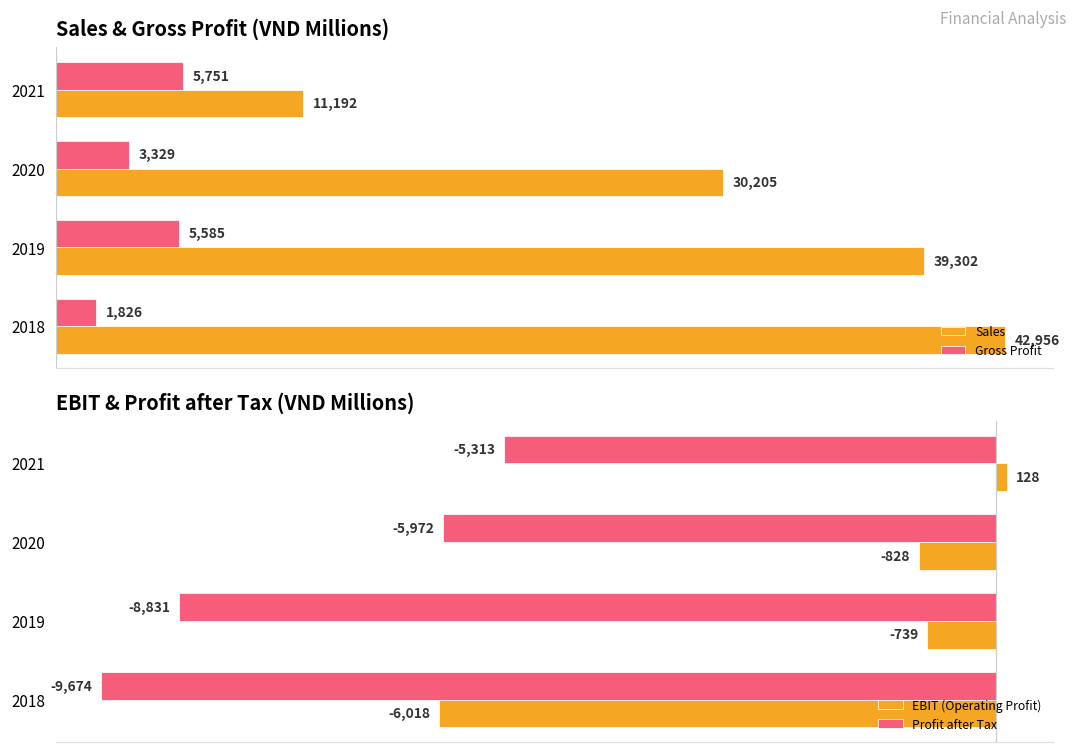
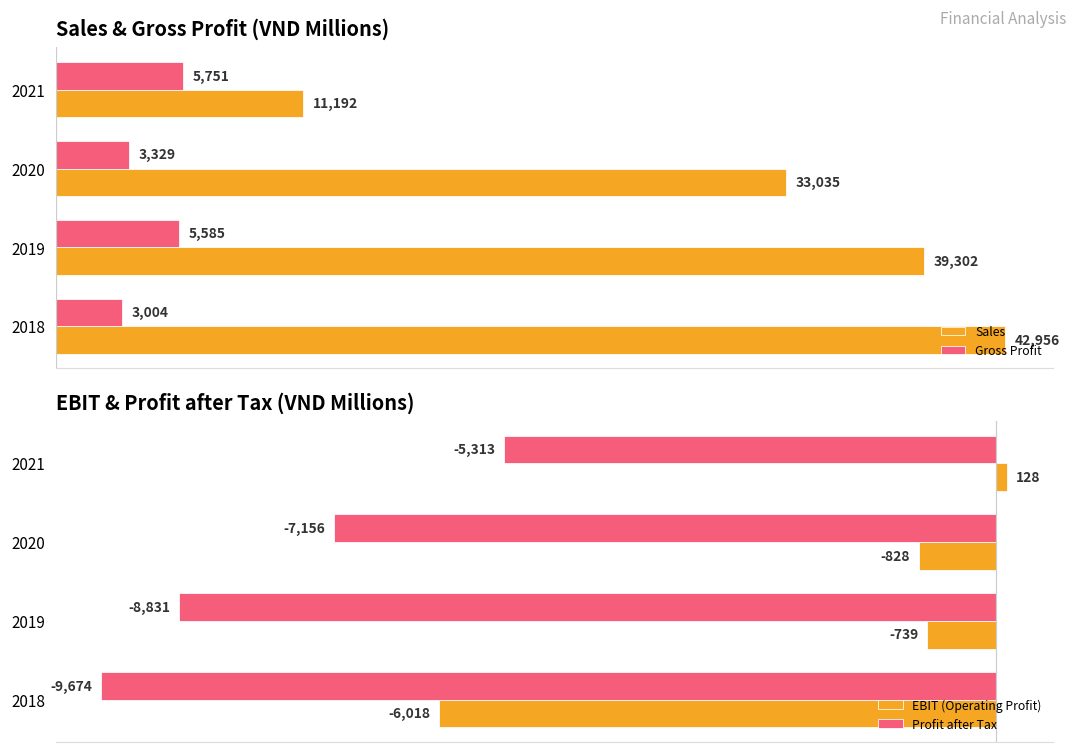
Sales & Gross Profit (VND Millions), Sales, 2020: 30,205 -> 33,035
Sales & Gross Profit (VND Millions), Gross Profit, 2018: 1,826 -> 3,004
EBIT & Profit after Tax (VND Millions), Profit after Tax, 2020: -5,972 -> -7,156
